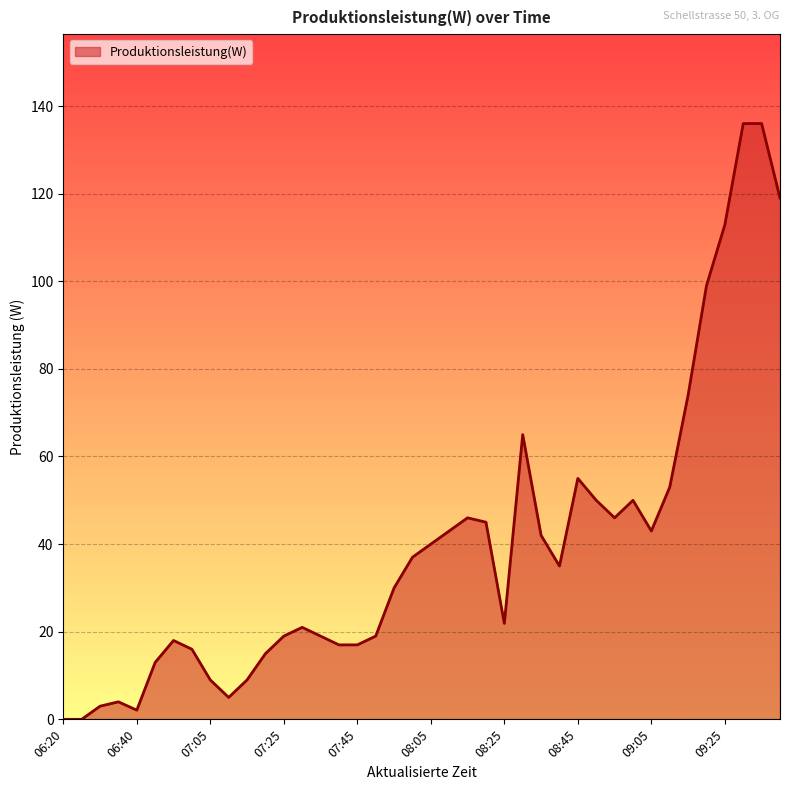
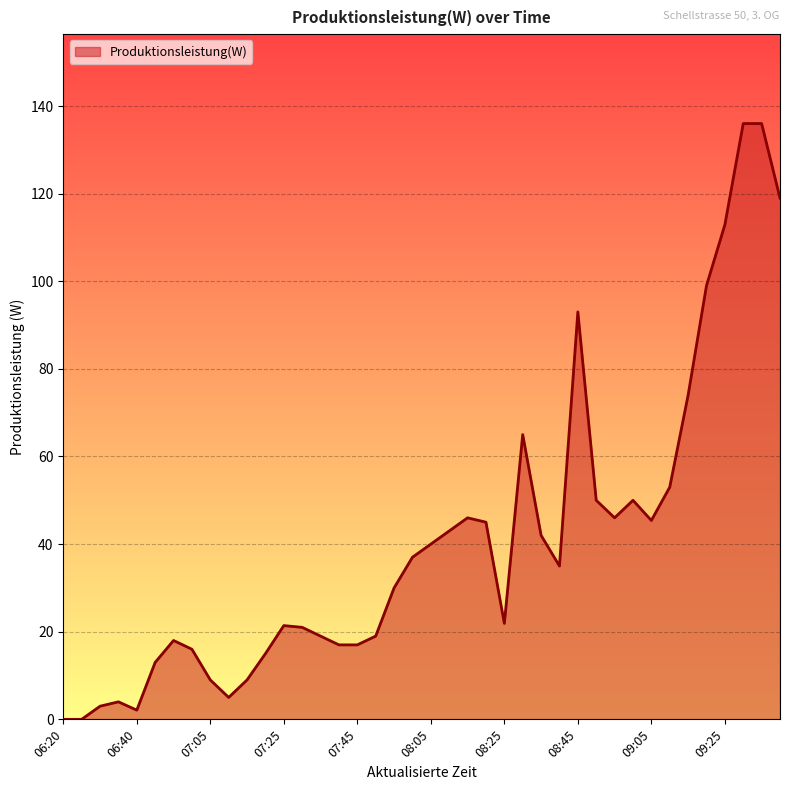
07:25: 19 -> 21
08:45: 55 -> 93
09:05: 43 -> 45
